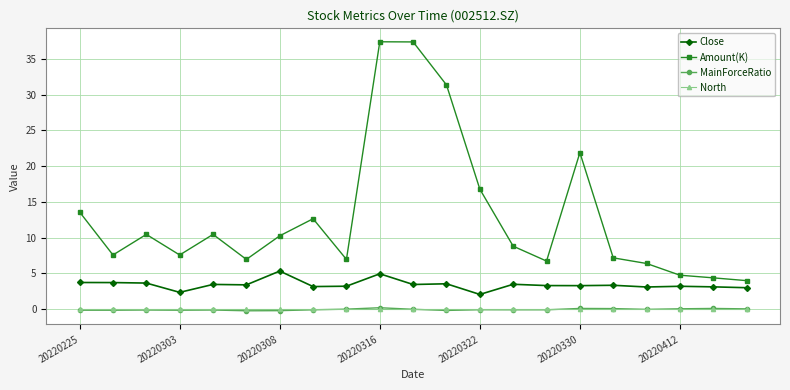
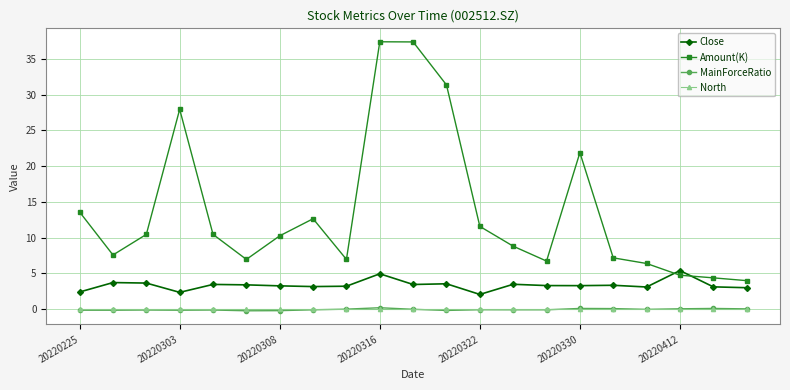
Close, 20220225: 4 -> 2
Amount(K), 20220303: 8 -> 28
Close, 20220308: 5 -> 3
Amount(K), 20220322: 17 -> 12
Close, 20220412: 3 -> 5
